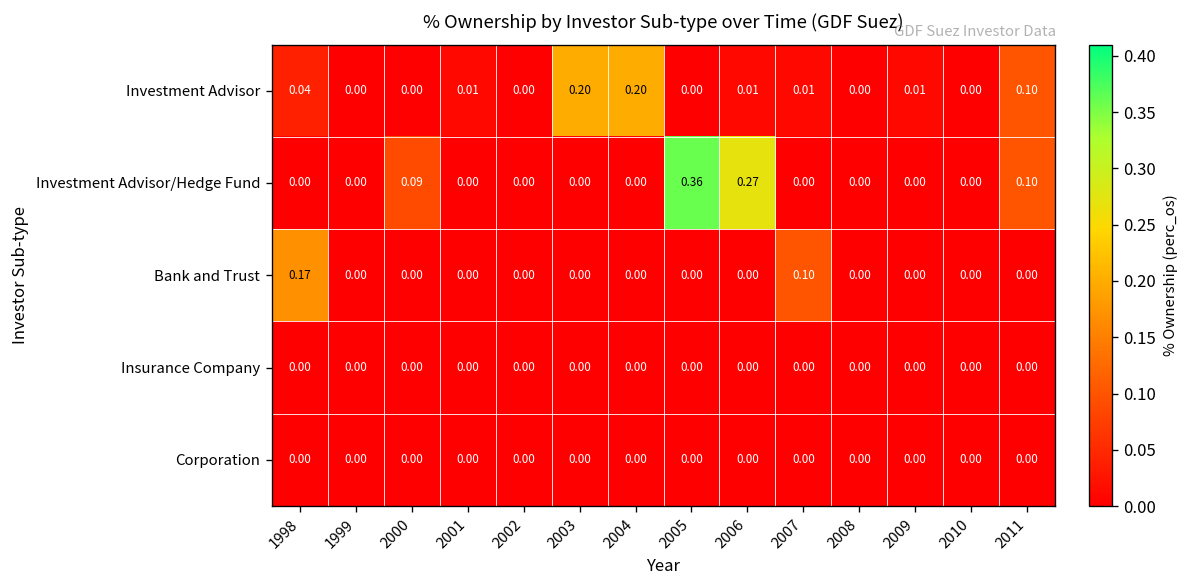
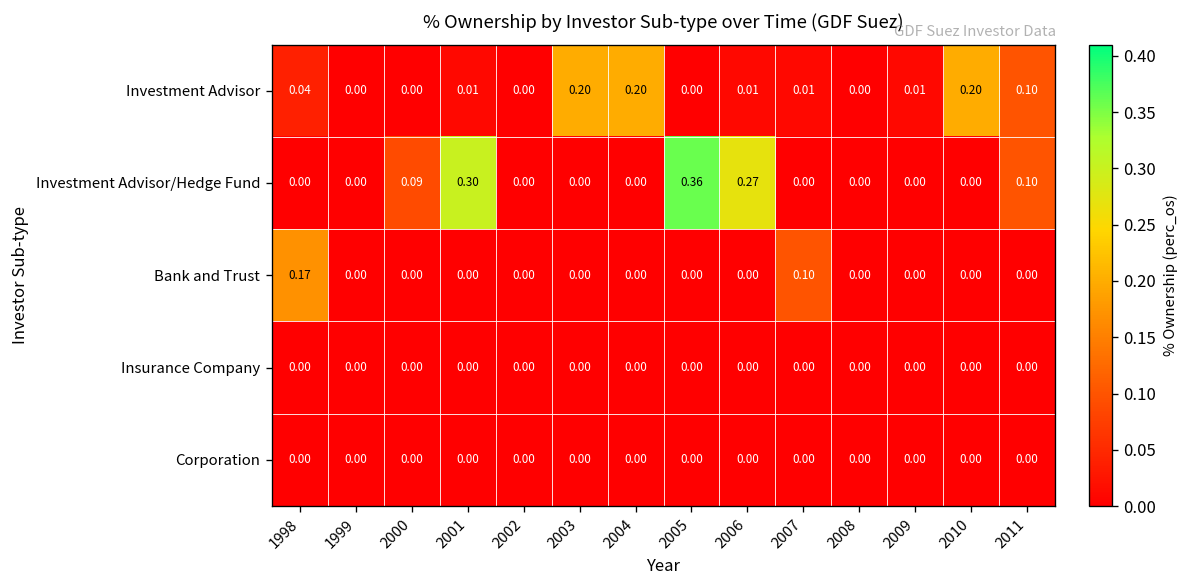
Investment Advisor, 2010: 0.00 -> 0.20
Investment Advisor/Hedge Fund, 2001: 0.00 -> 0.30
